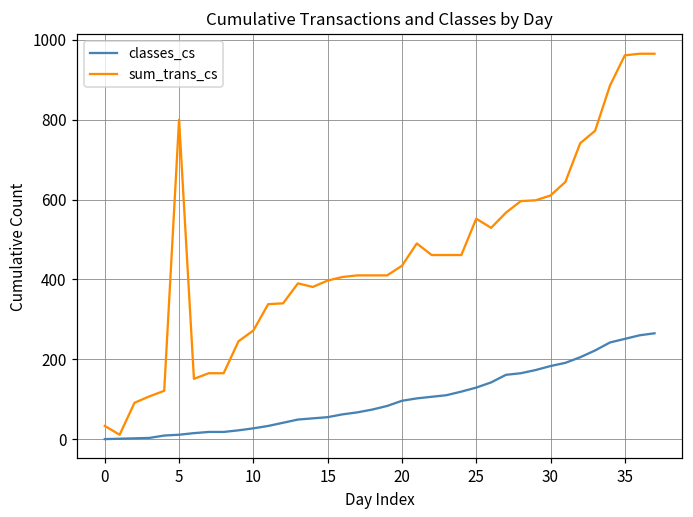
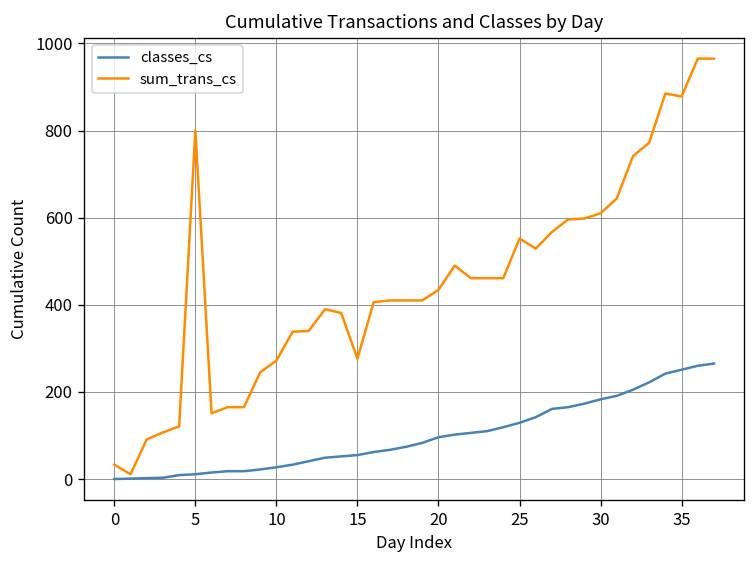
sum_trans_cs, 15: 400 -> 280
sum_trans_cs, 35: 960 -> 880
